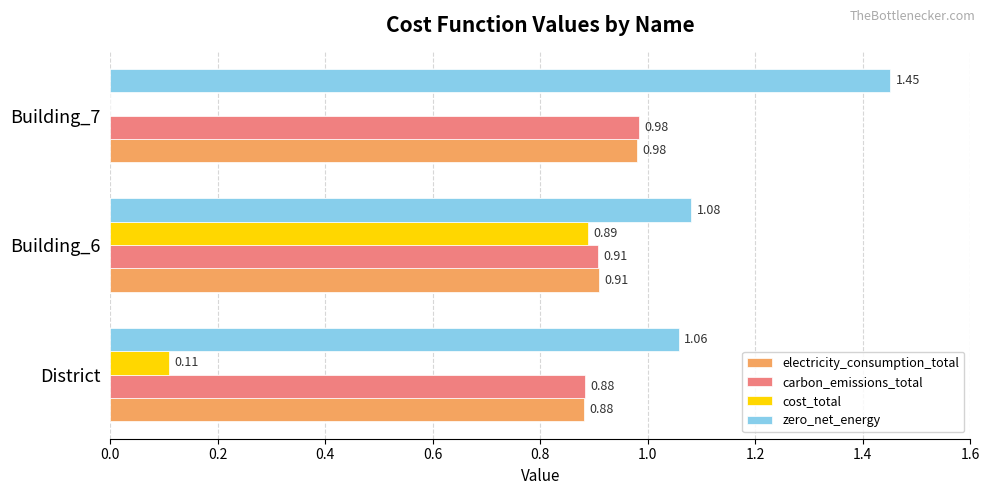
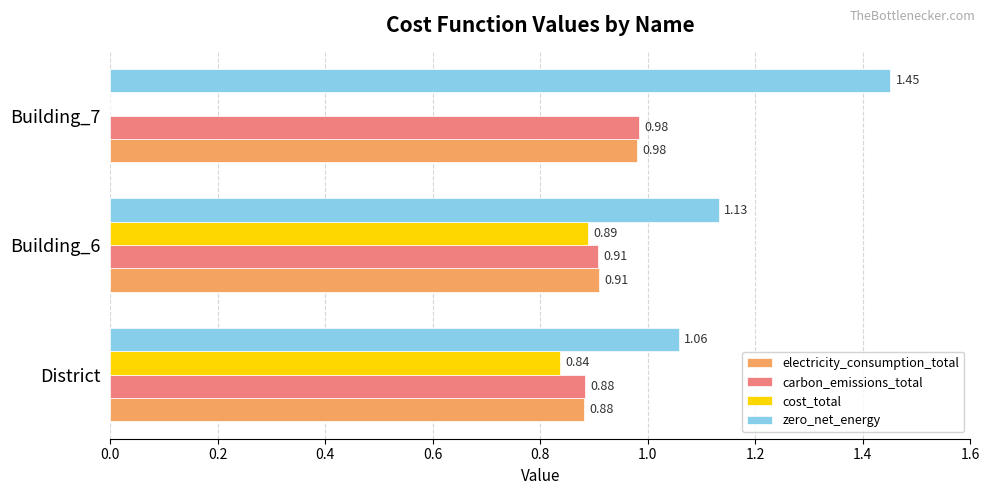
zero_net_energy, Building_6: 1.08 -> 1.13
cost_total, District: 0.11 -> 0.84
